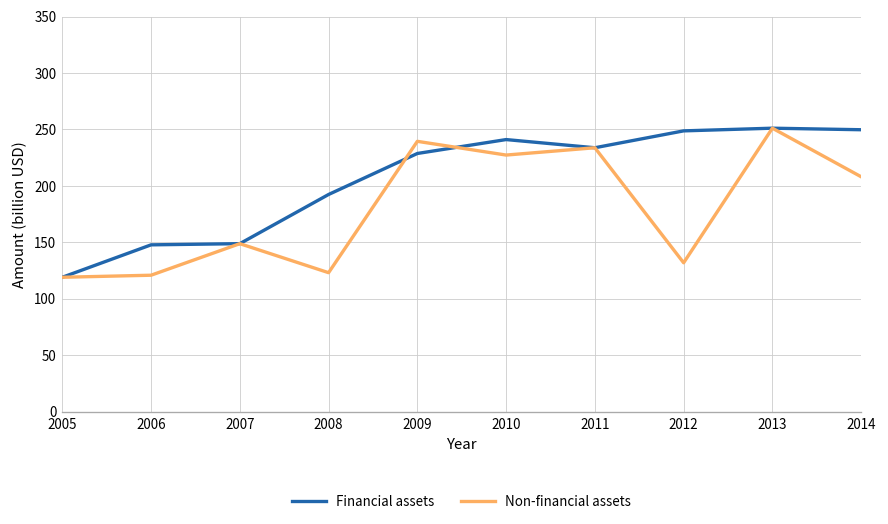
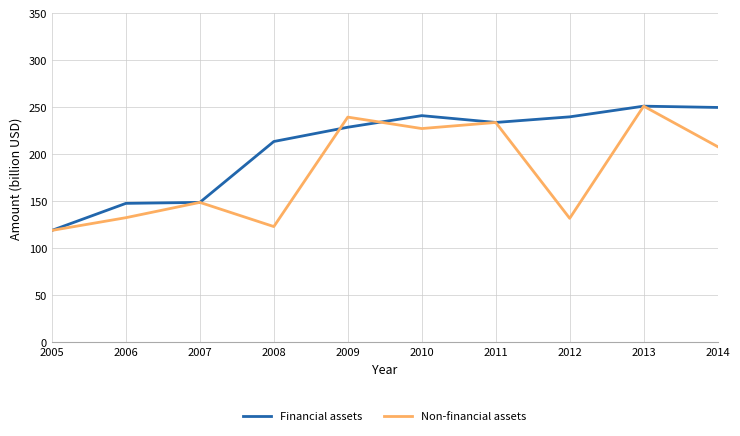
Non-financial assets, 2006: 120 -> 130
Financial assets, 2008: 190 -> 210
Financial assets, 2012: 250 -> 240
